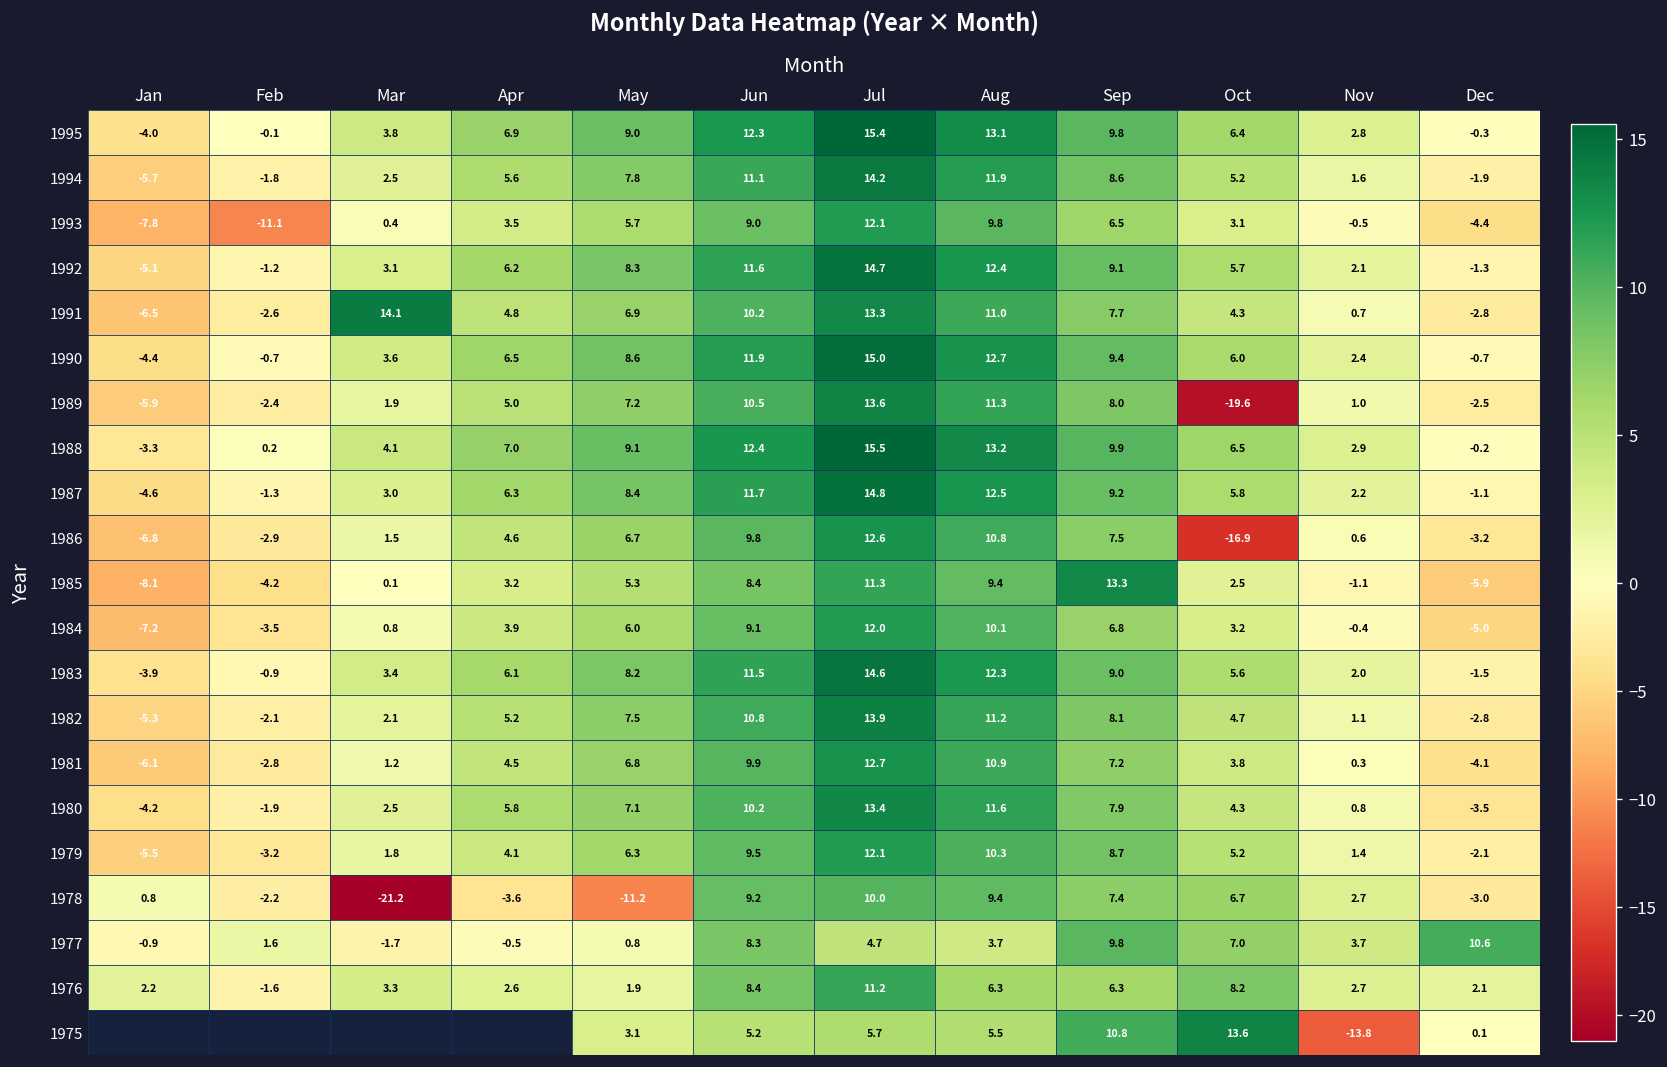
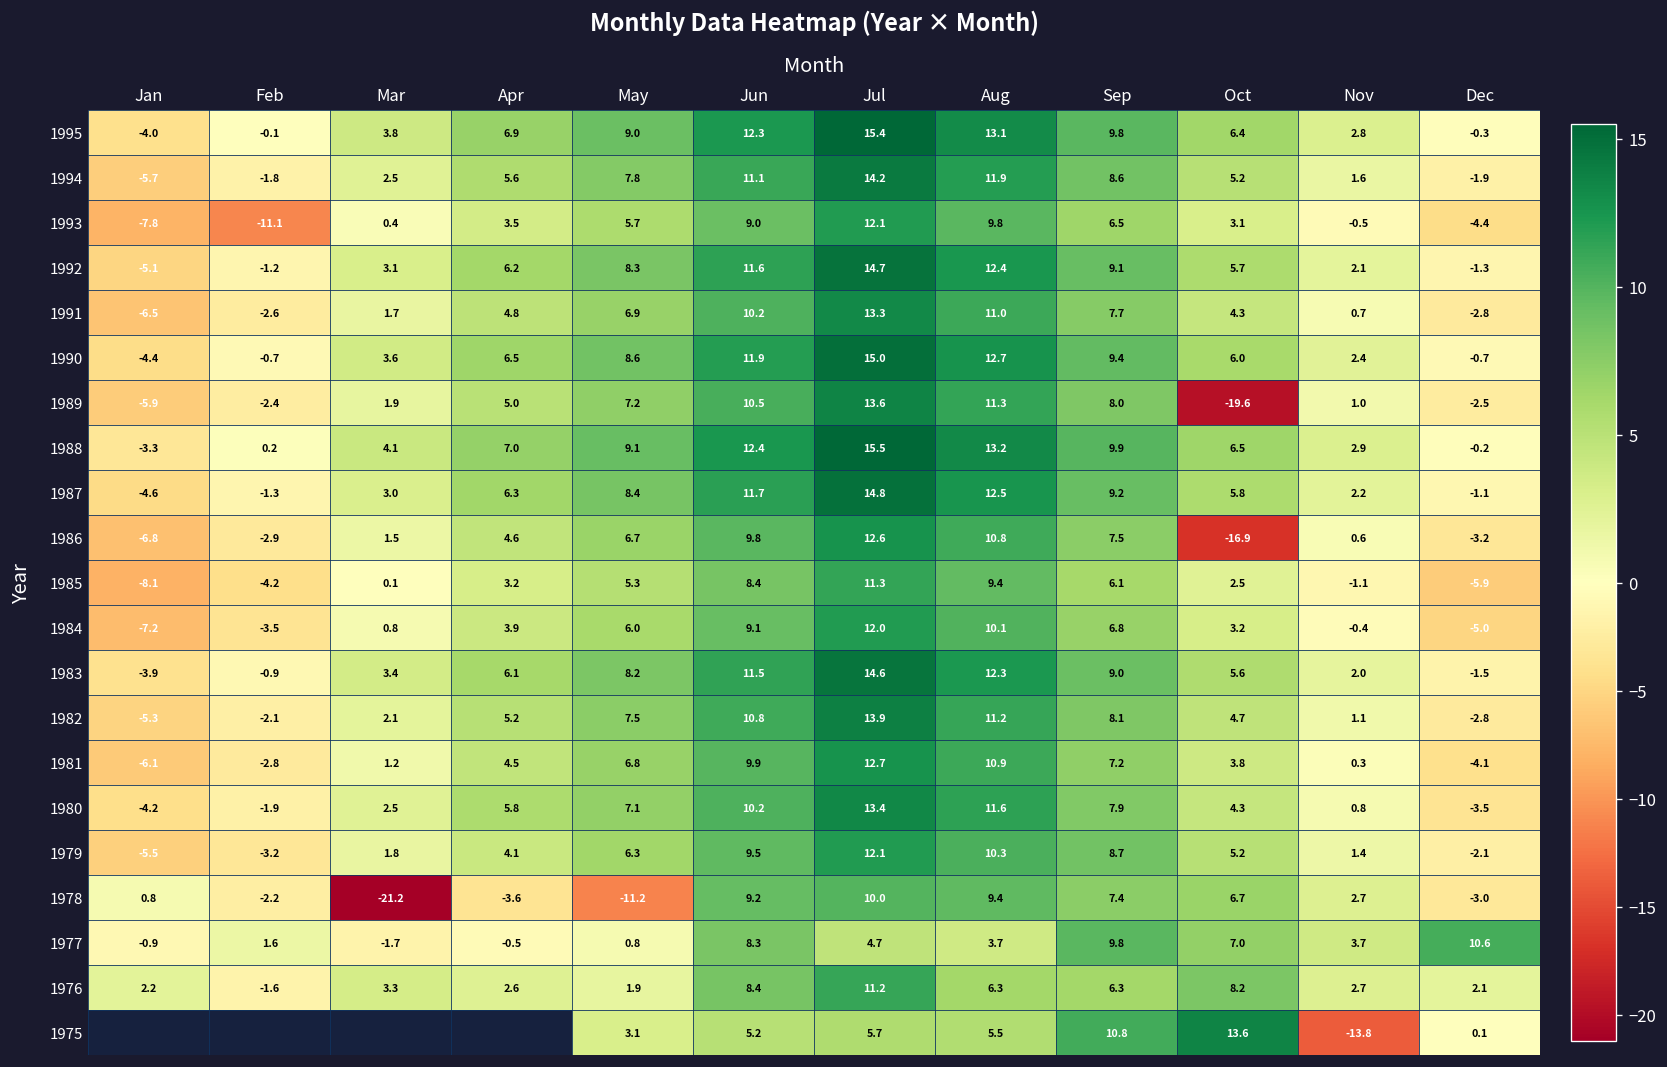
1991, Mar: 14.1 -> 1.7
1985, Sep: 13.3 -> 6.1
